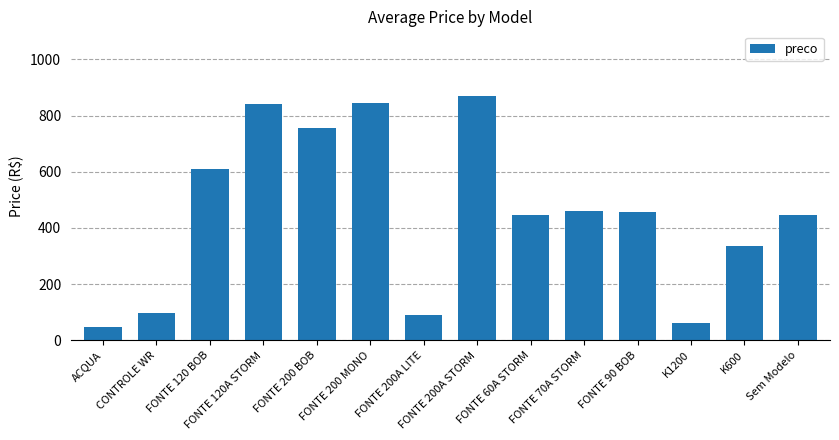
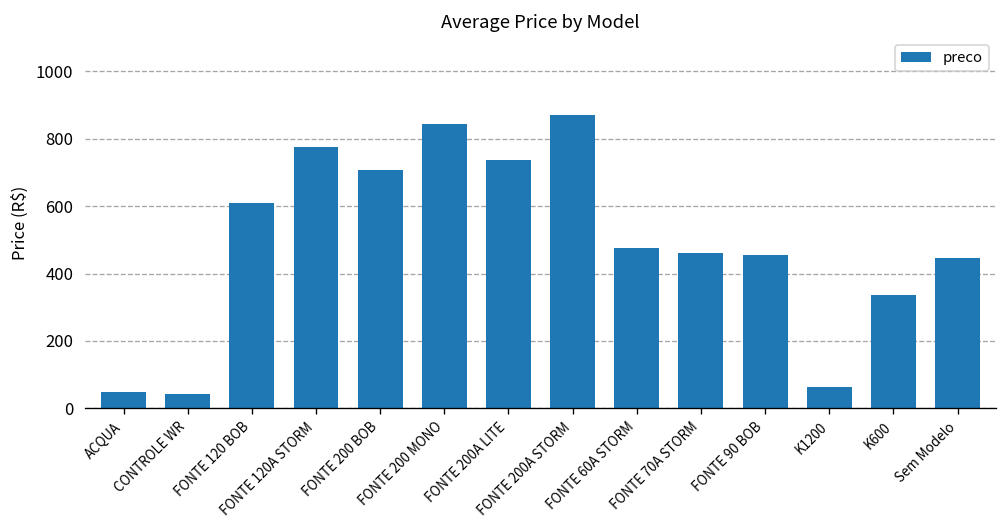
CONTROLE WR: 100 -> 40
FONTE 120A STORM: 840 -> 780
FONTE 200 BOB: 760 -> 710
FONTE 200A LITE: 90 -> 740
FONTE 60A STORM: 450 -> 470
